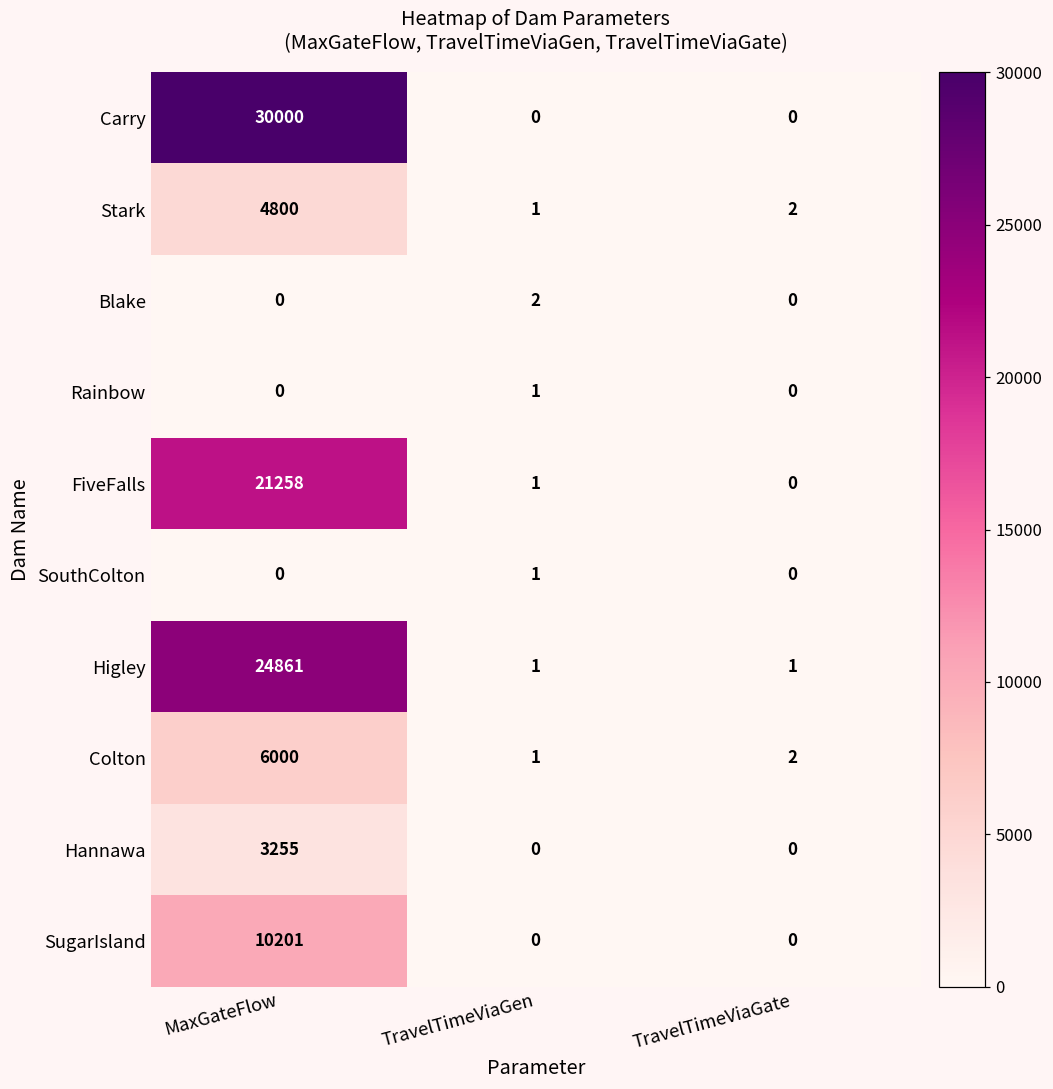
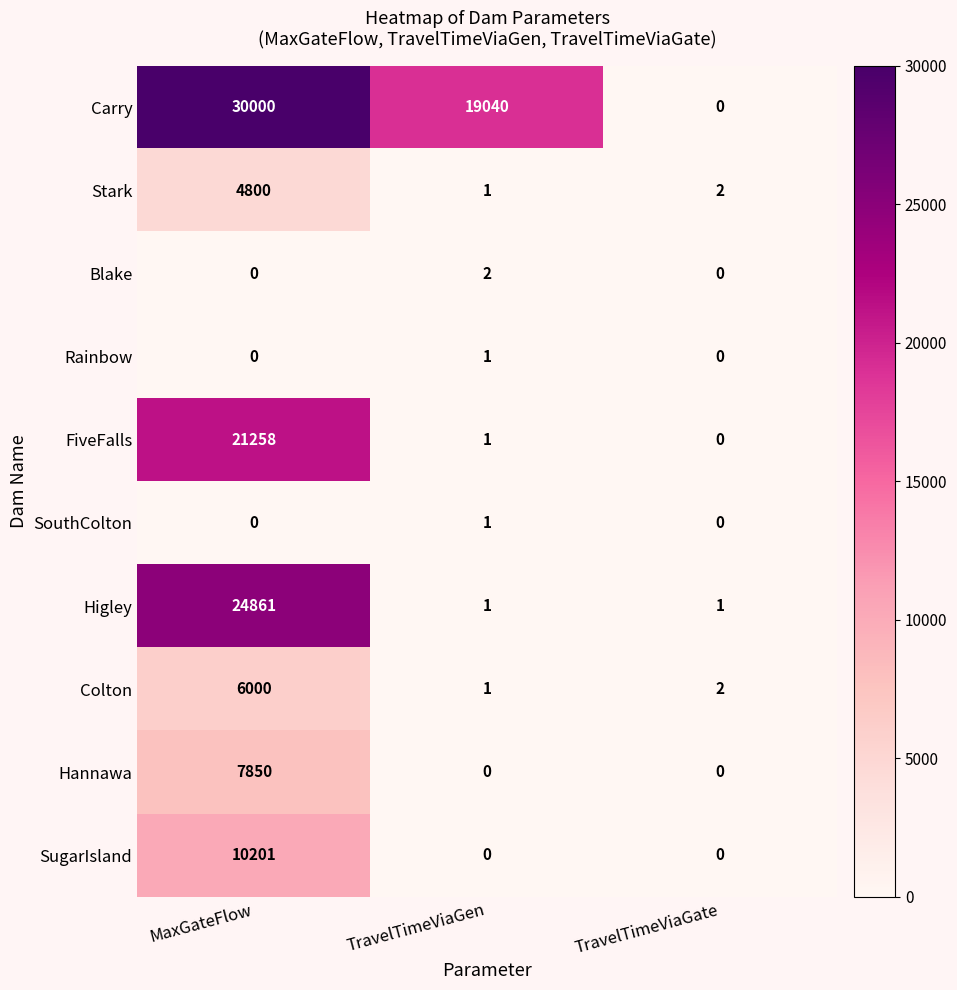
Carry, TravelTimeViaGen: 0 -> 19040
Hannawa, MaxGateFlow: 3255 -> 7850
